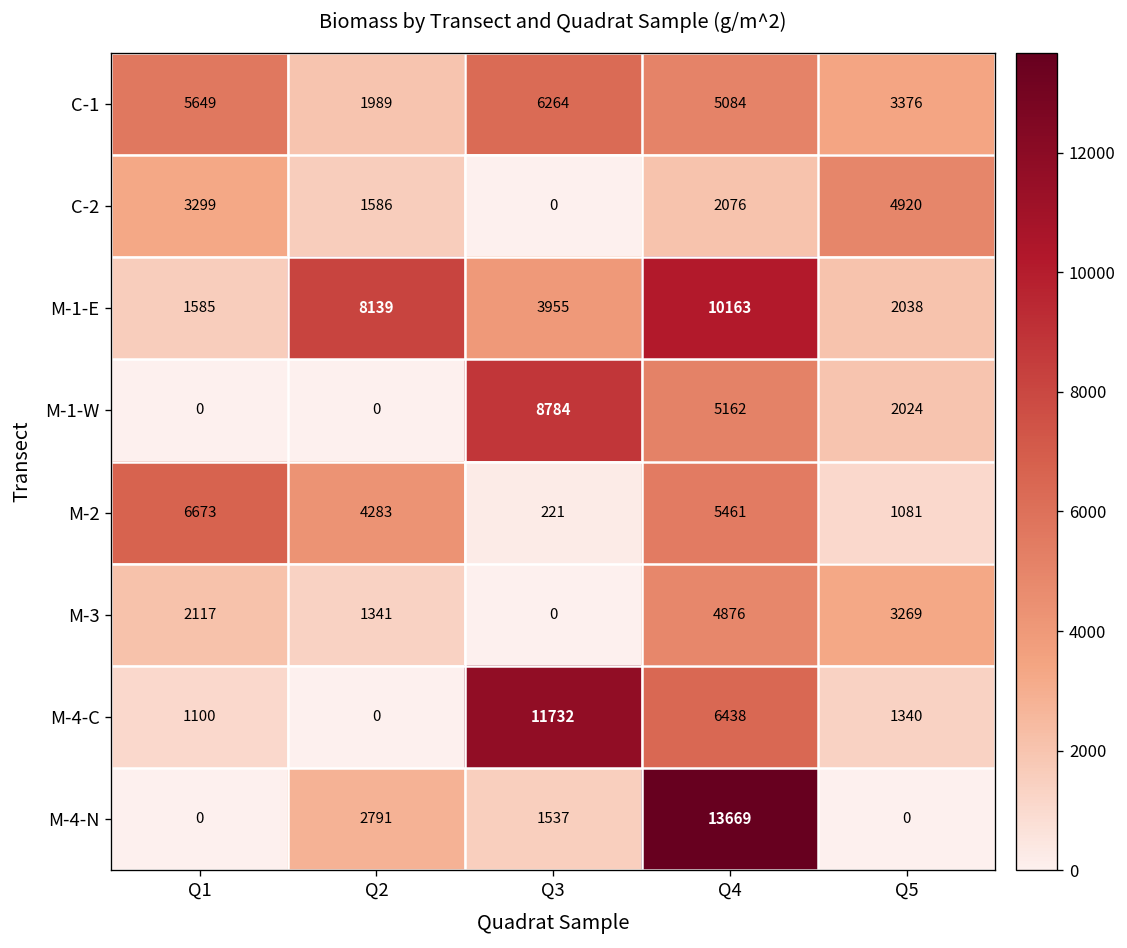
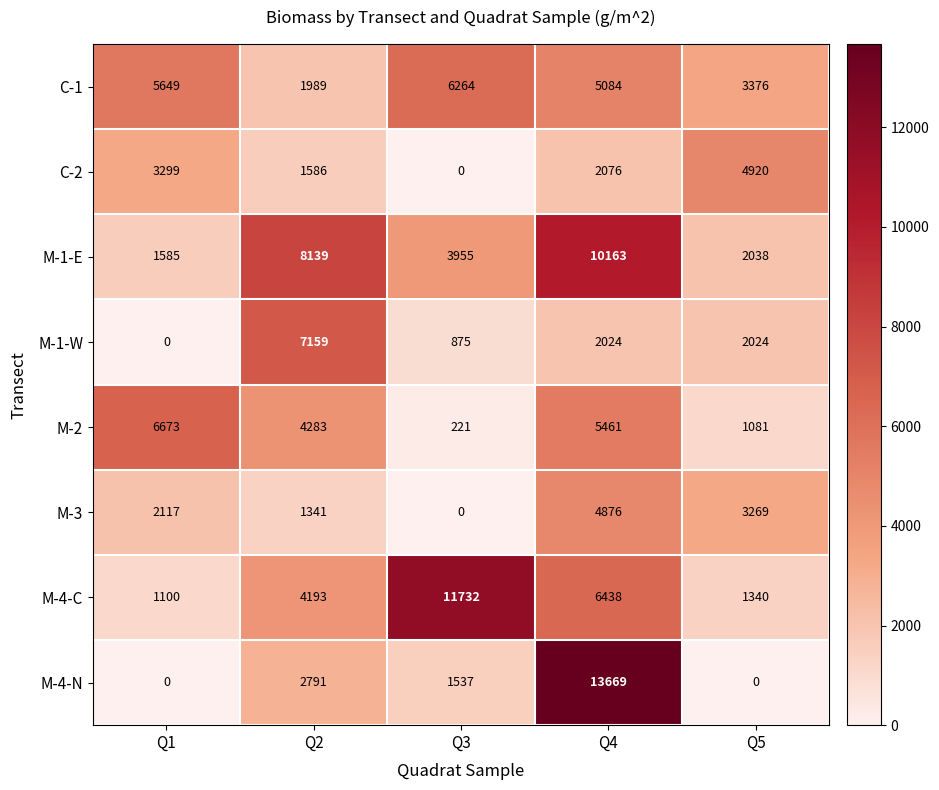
M-1-W, Q2: 0 -> 7159
M-1-W, Q3: 8784 -> 875
M-1-W, Q4: 5162 -> 2024
M-4-C, Q2: 0 -> 4193
